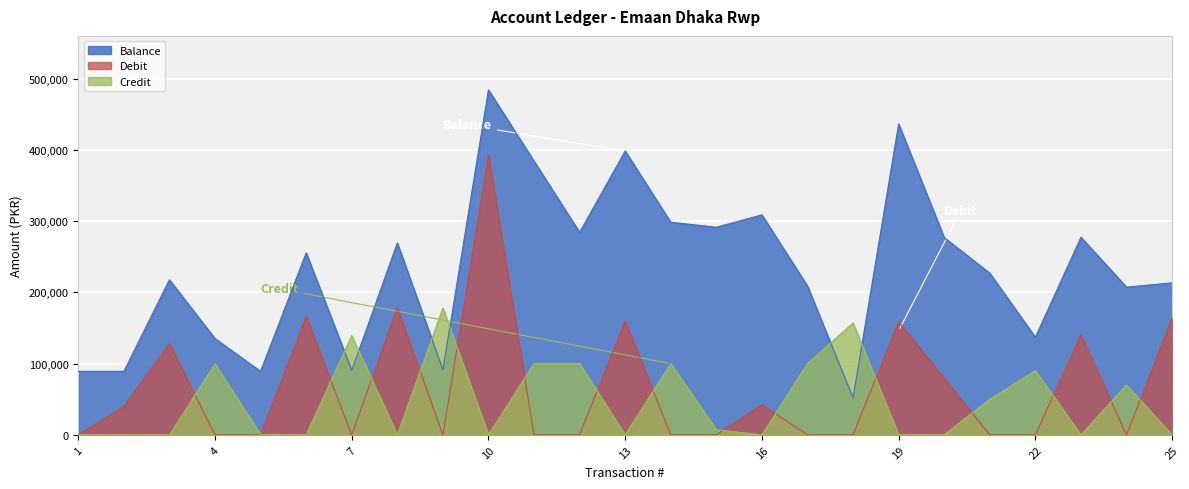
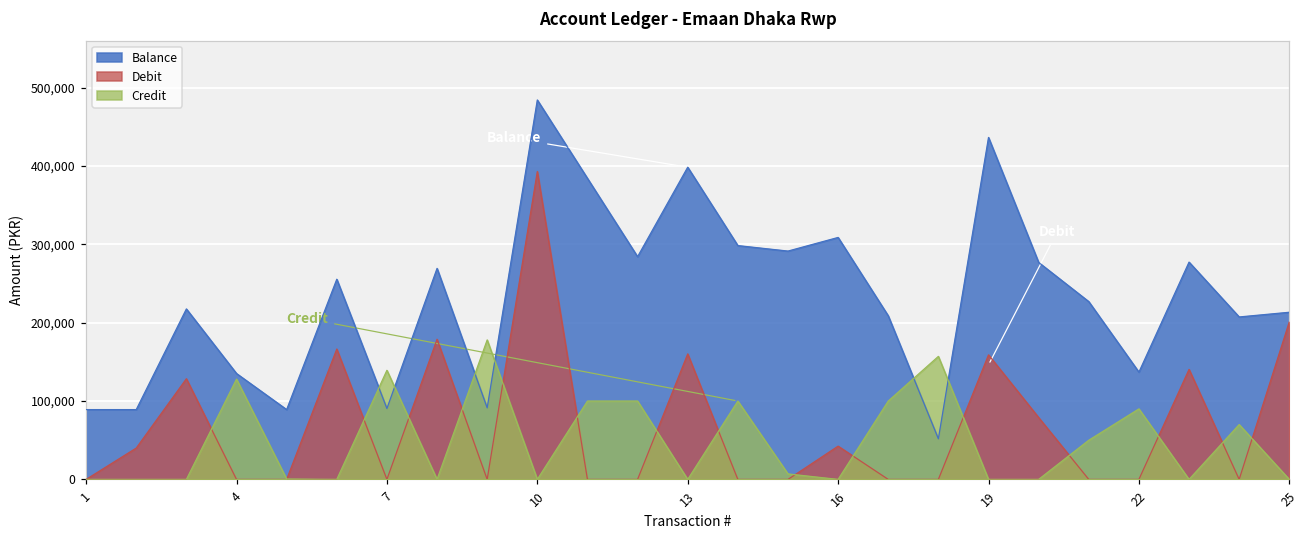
Credit, 4: 100,000 -> 130,000
Debit, 25: 160,000 -> 200,000
